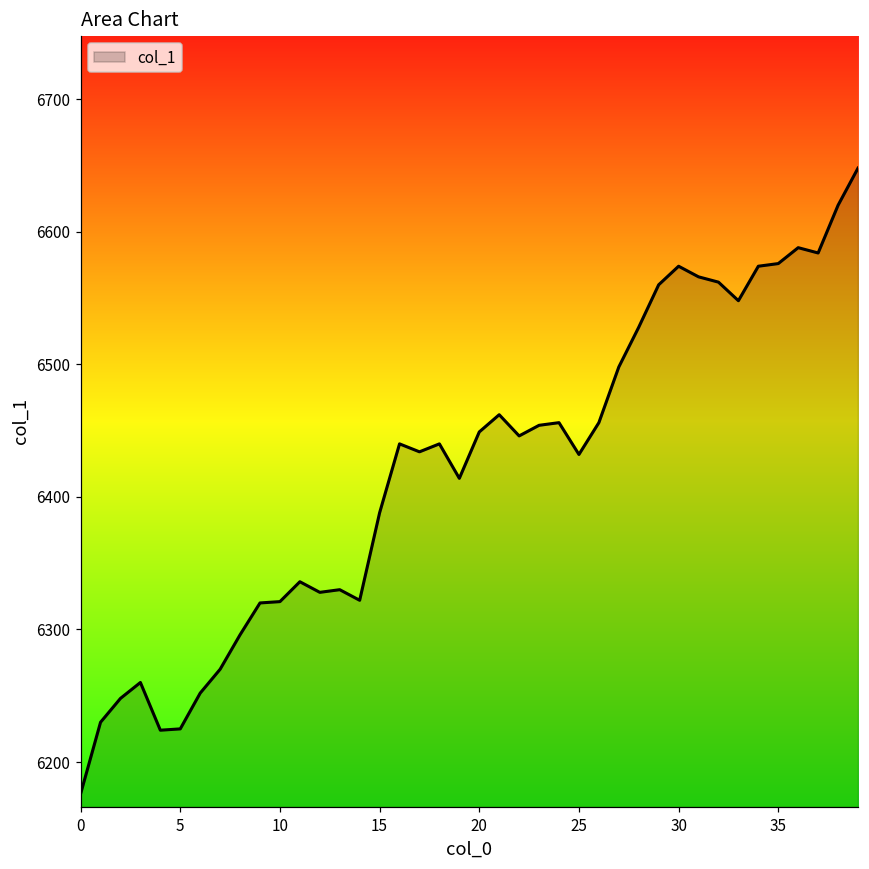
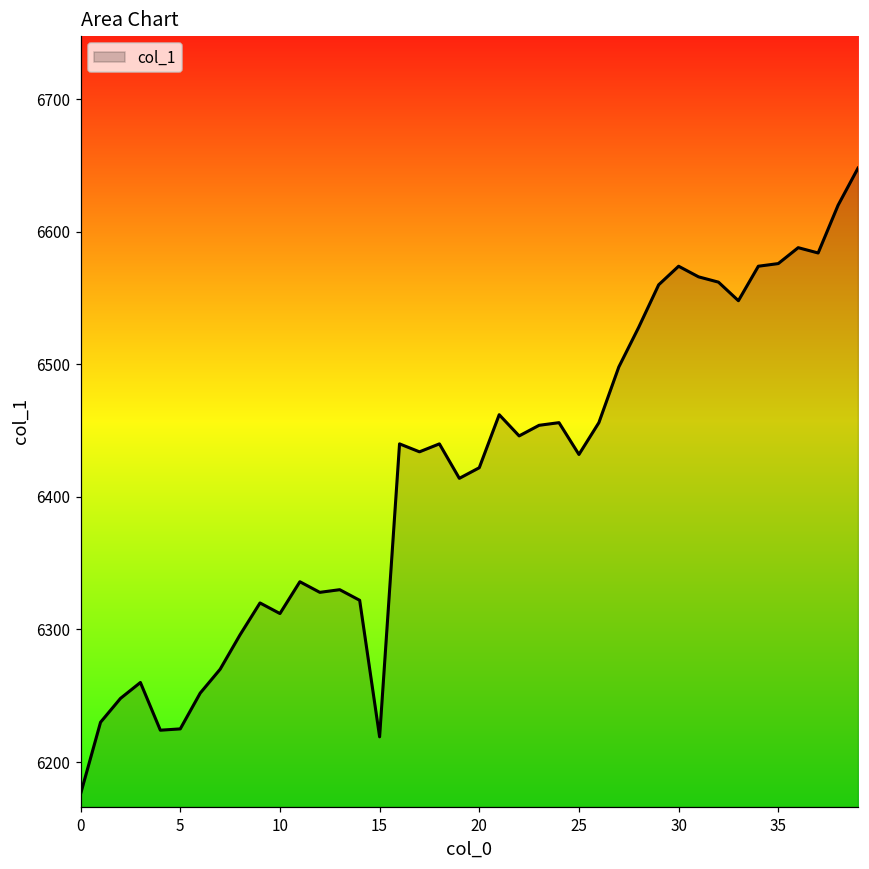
10: 6321 -> 6312
15: 6388 -> 6219
20: 6449 -> 6422
